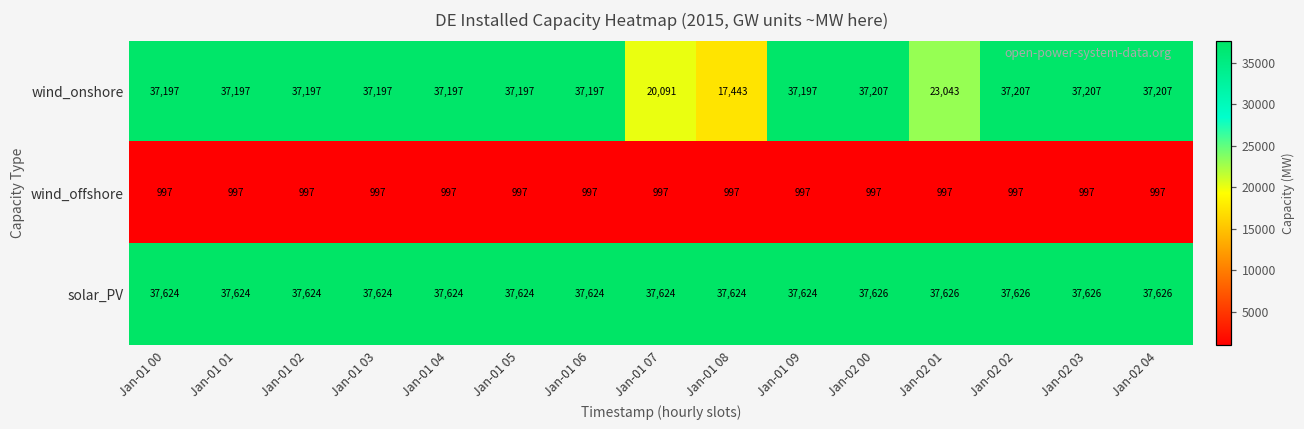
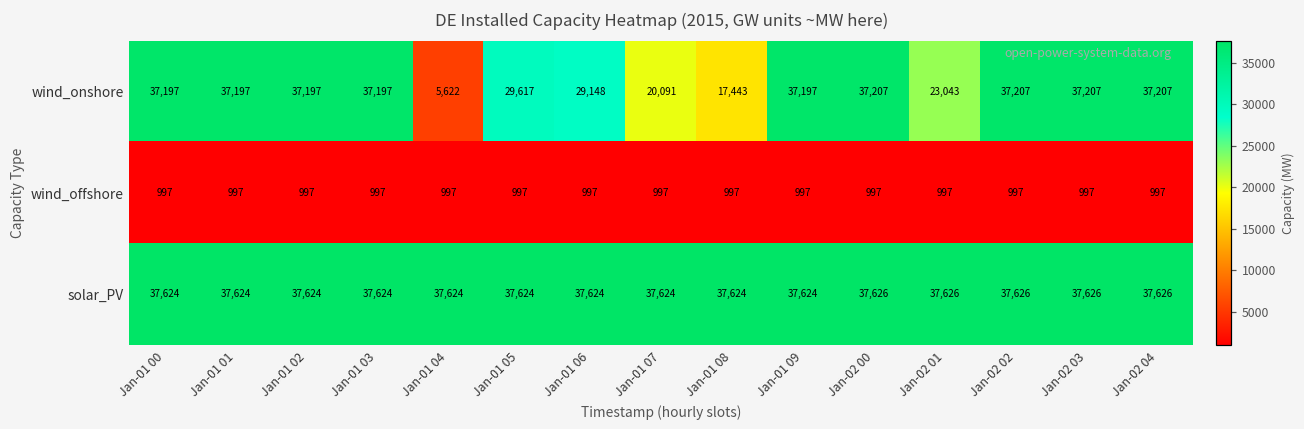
wind_onshore, Jan-01 04: 37,197 -> 5,622
wind_onshore, Jan-01 05: 37,197 -> 29,617
wind_onshore, Jan-01 06: 37,197 -> 29,148
